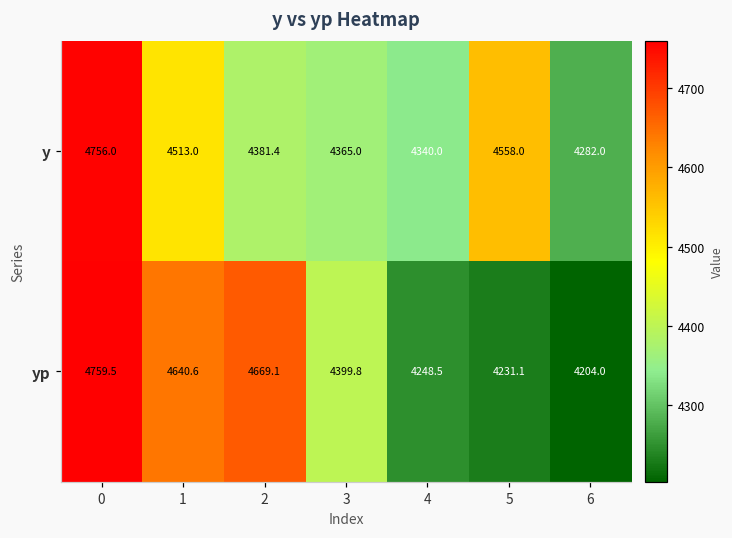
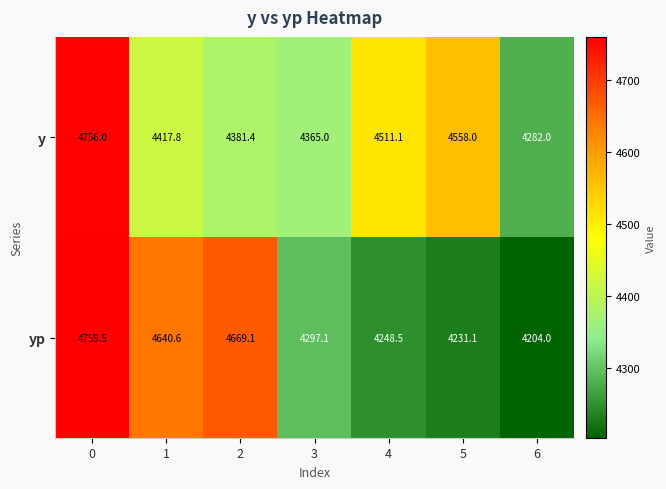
y, 1: 4513.0 -> 4417.8
y, 4: 4340.0 -> 4511.1
yp, 3: 4399.8 -> 4297.1
